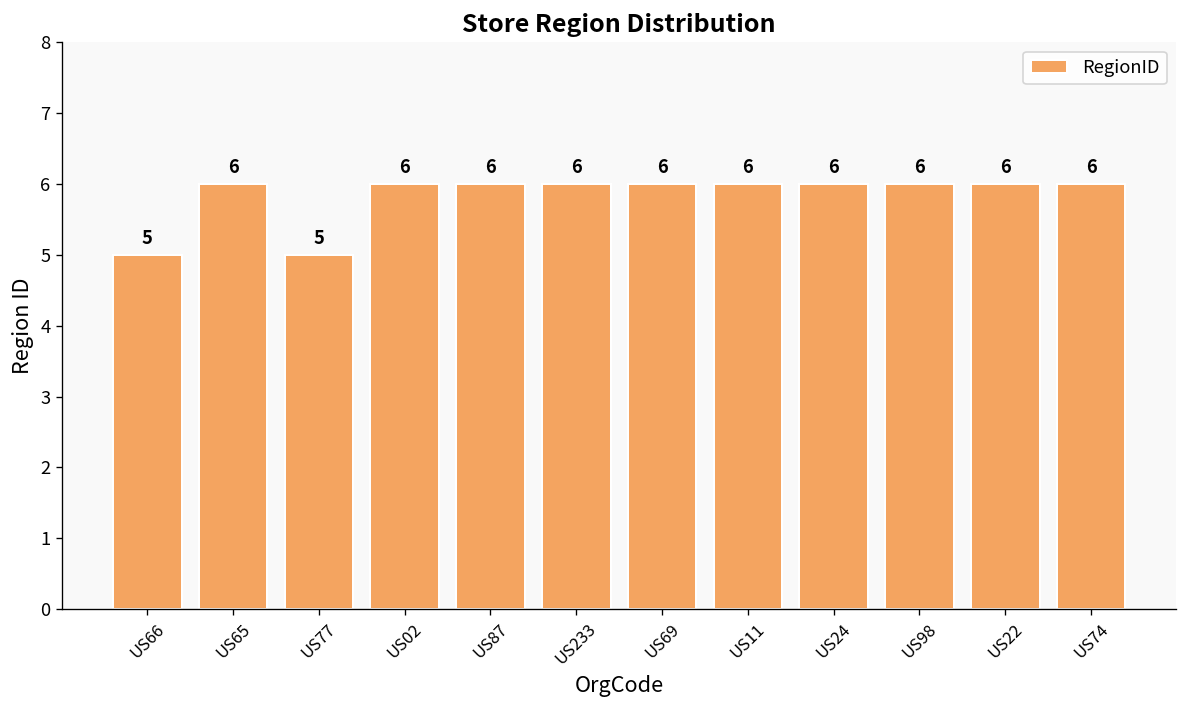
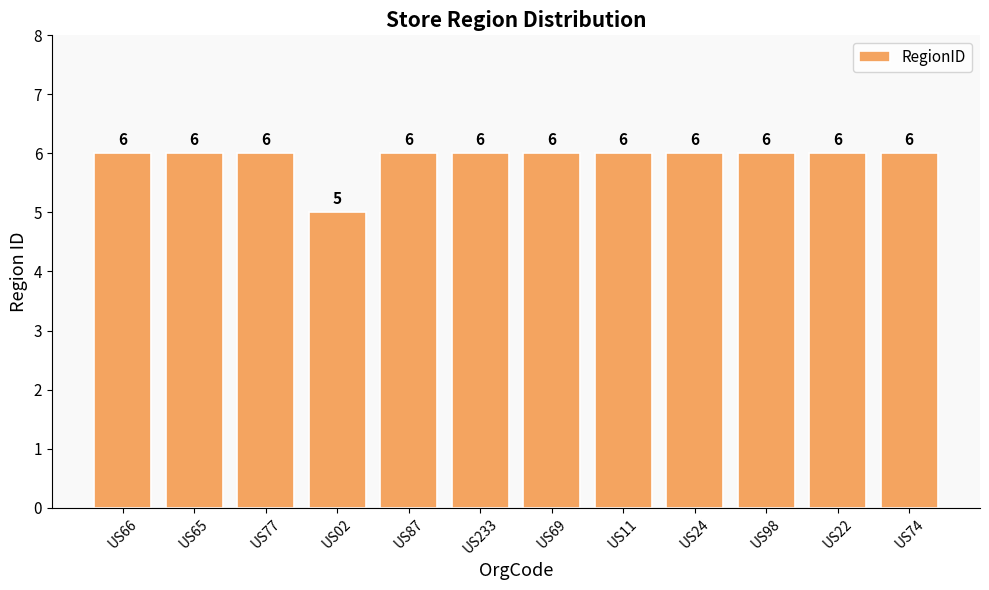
US66: 5 -> 6
US77: 5 -> 6
US02: 6 -> 5
